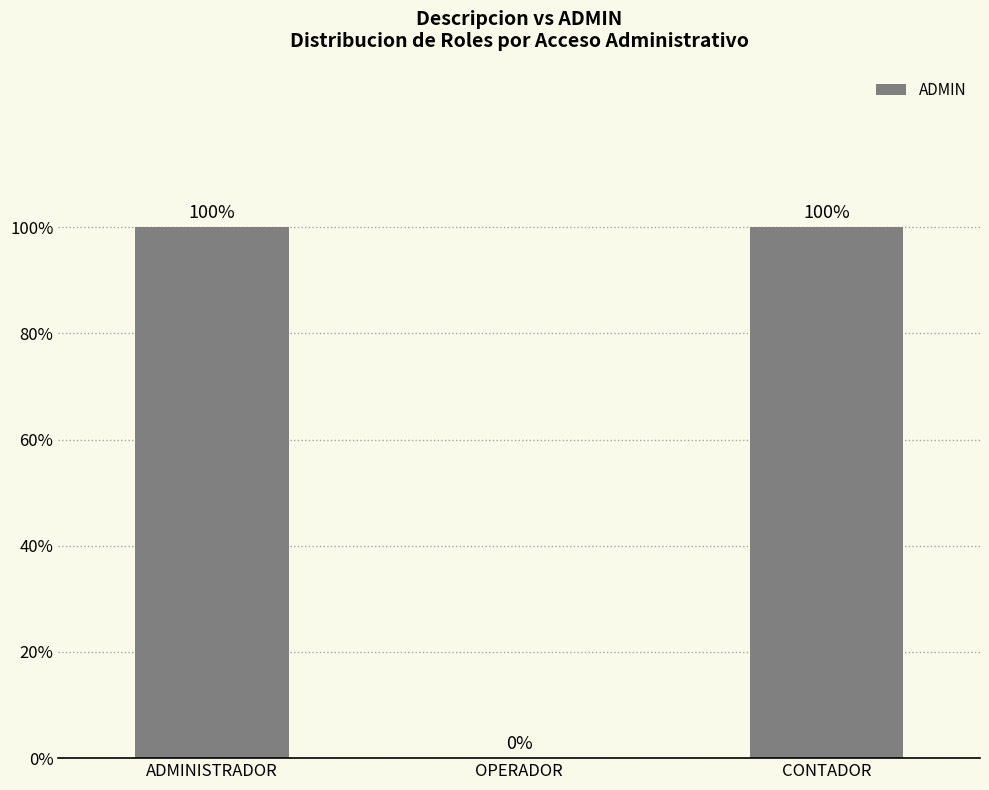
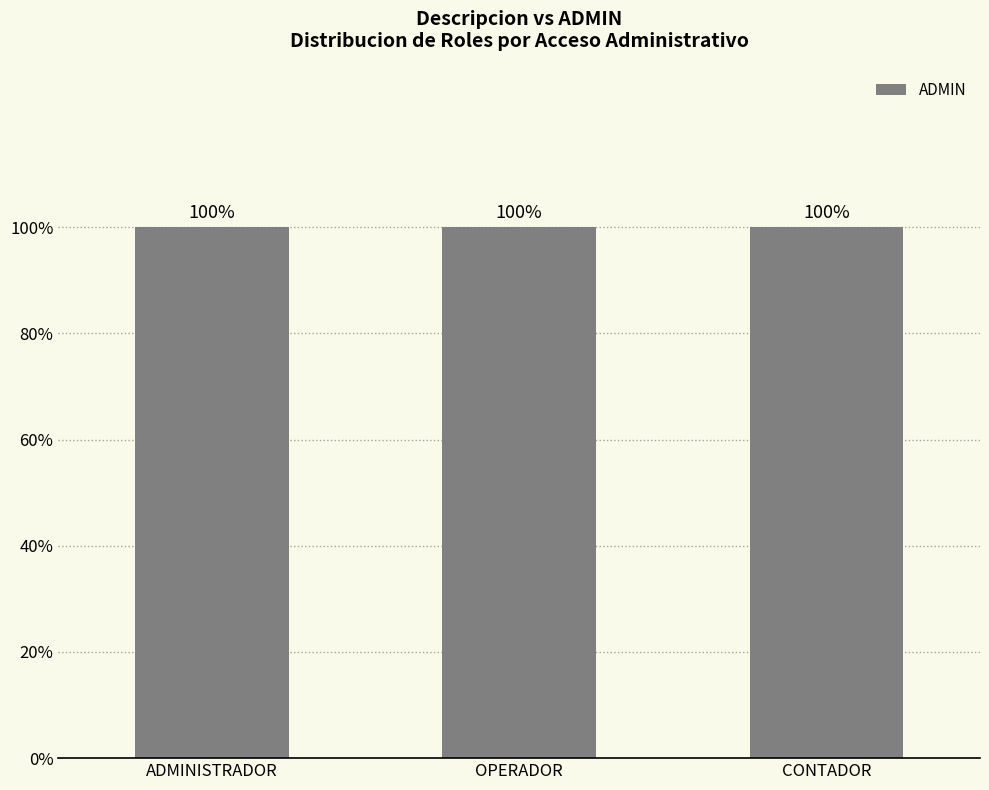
OPERADOR: 0% -> 100%
